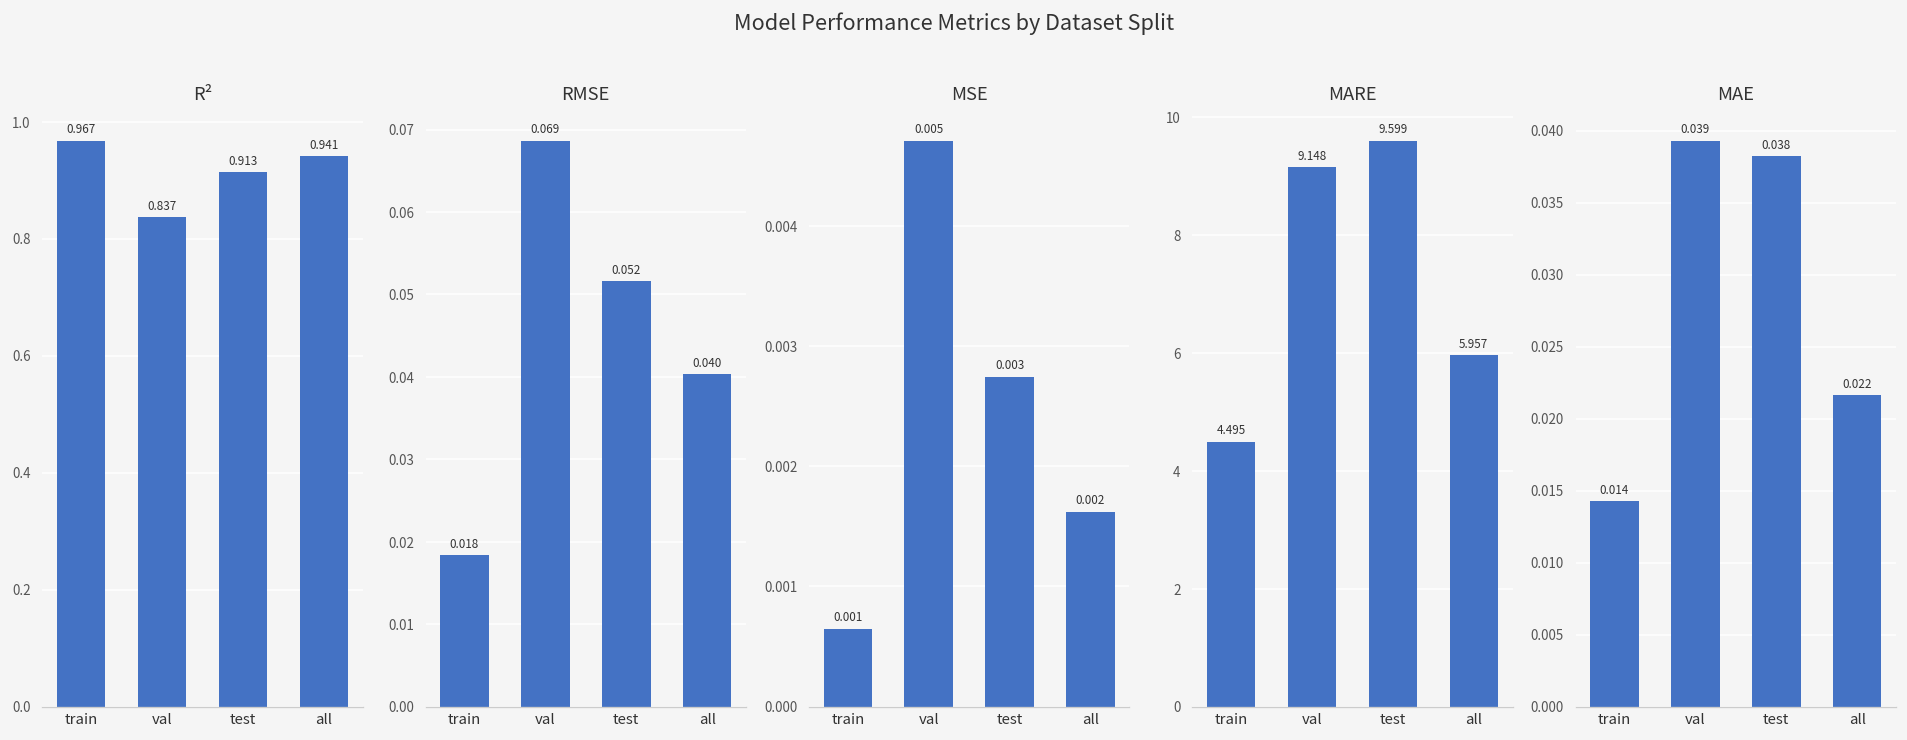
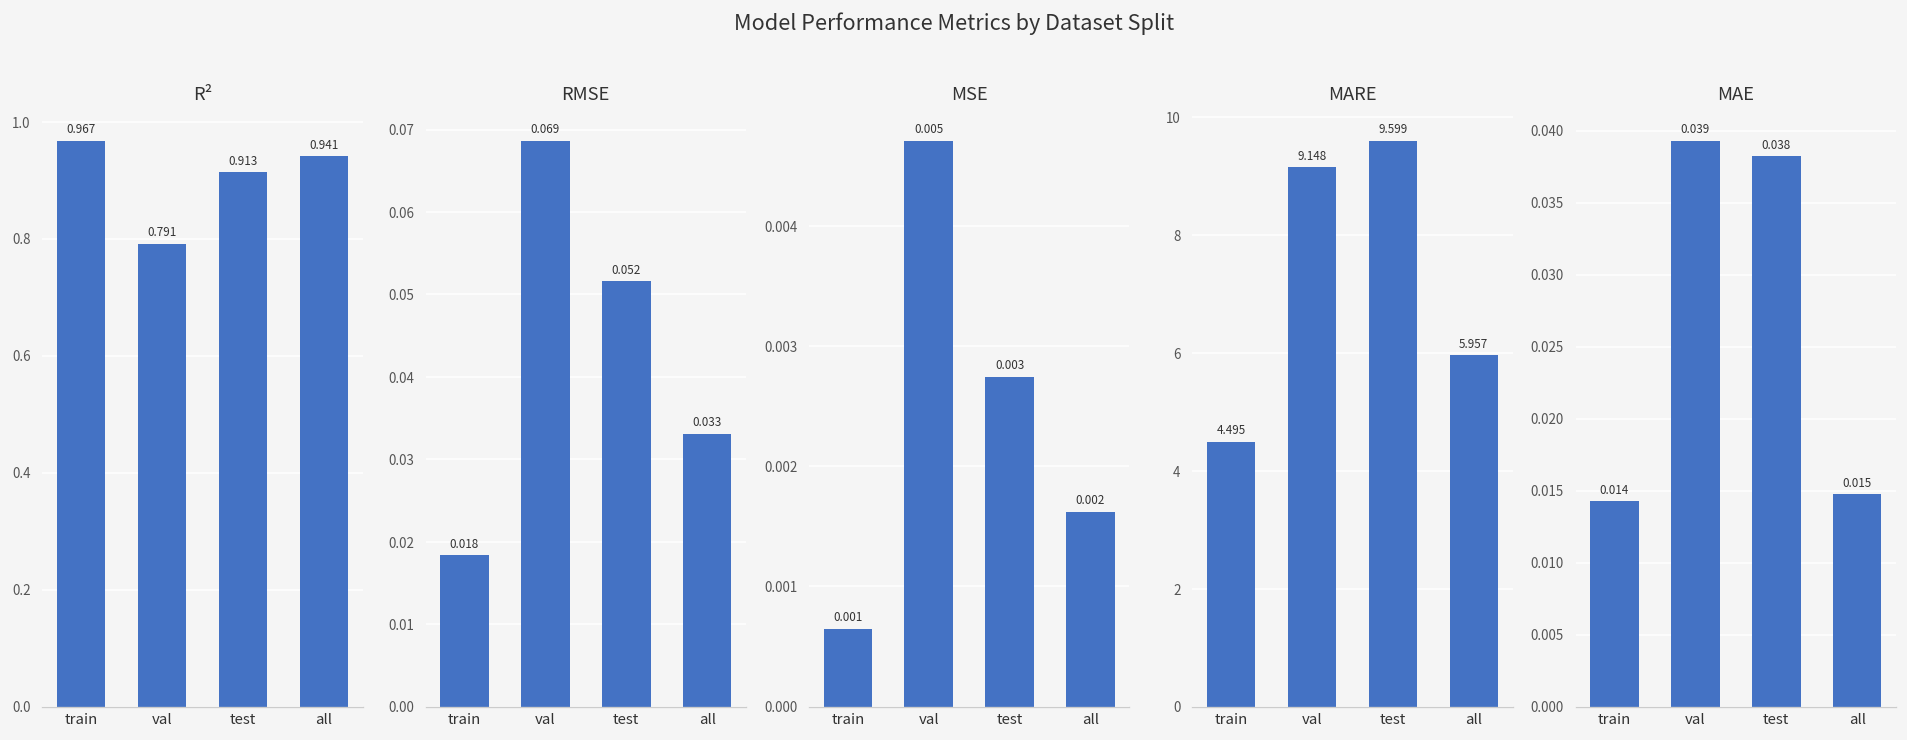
R², val: 0.837 -> 0.791
RMSE, all: 0.040 -> 0.033
MAE, all: 0.022 -> 0.015
